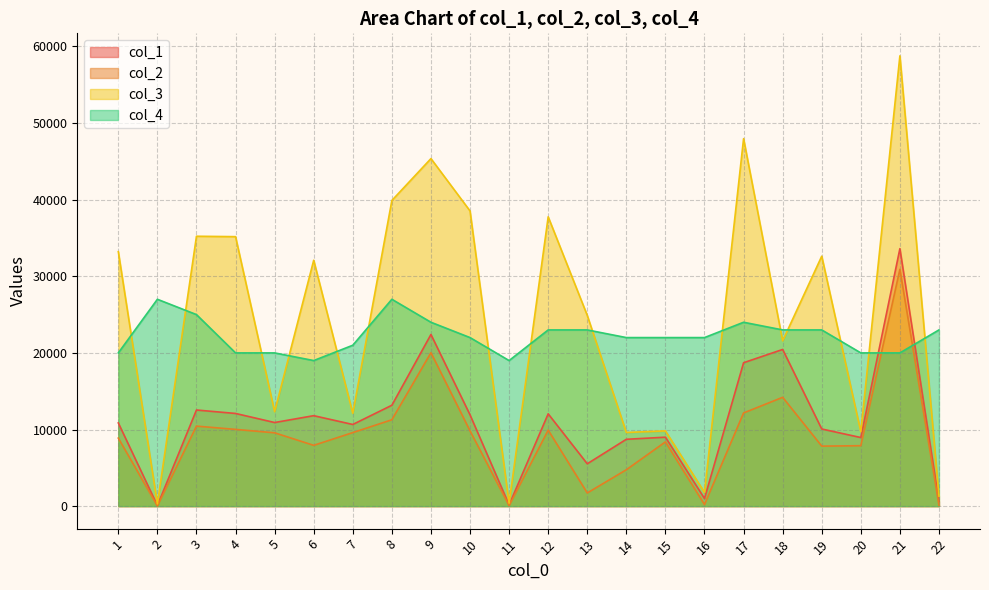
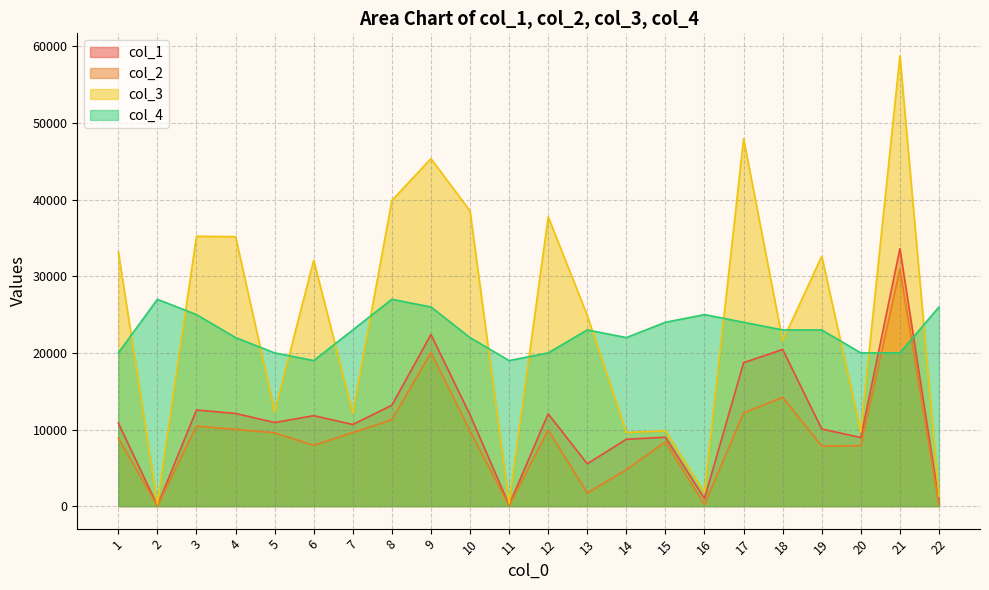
col_4, 4: 20000 -> 22000
col_4, 7: 21000 -> 23000
col_4, 9: 24000 -> 26000
col_4, 12: 23000 -> 20000
col_4, 15: 22000 -> 24000
col_4, 16: 22000 -> 25000
col_4, 22: 23000 -> 26000
